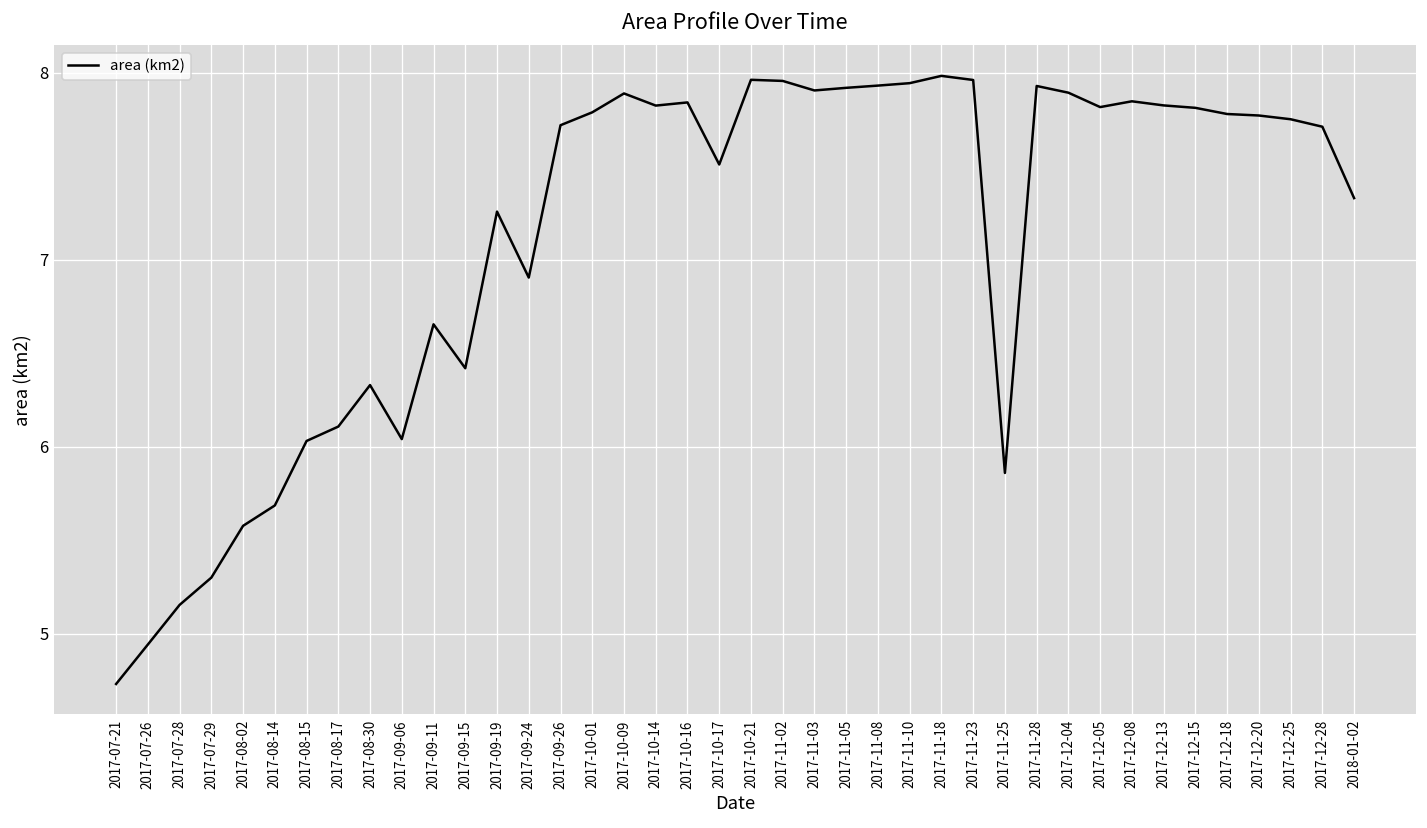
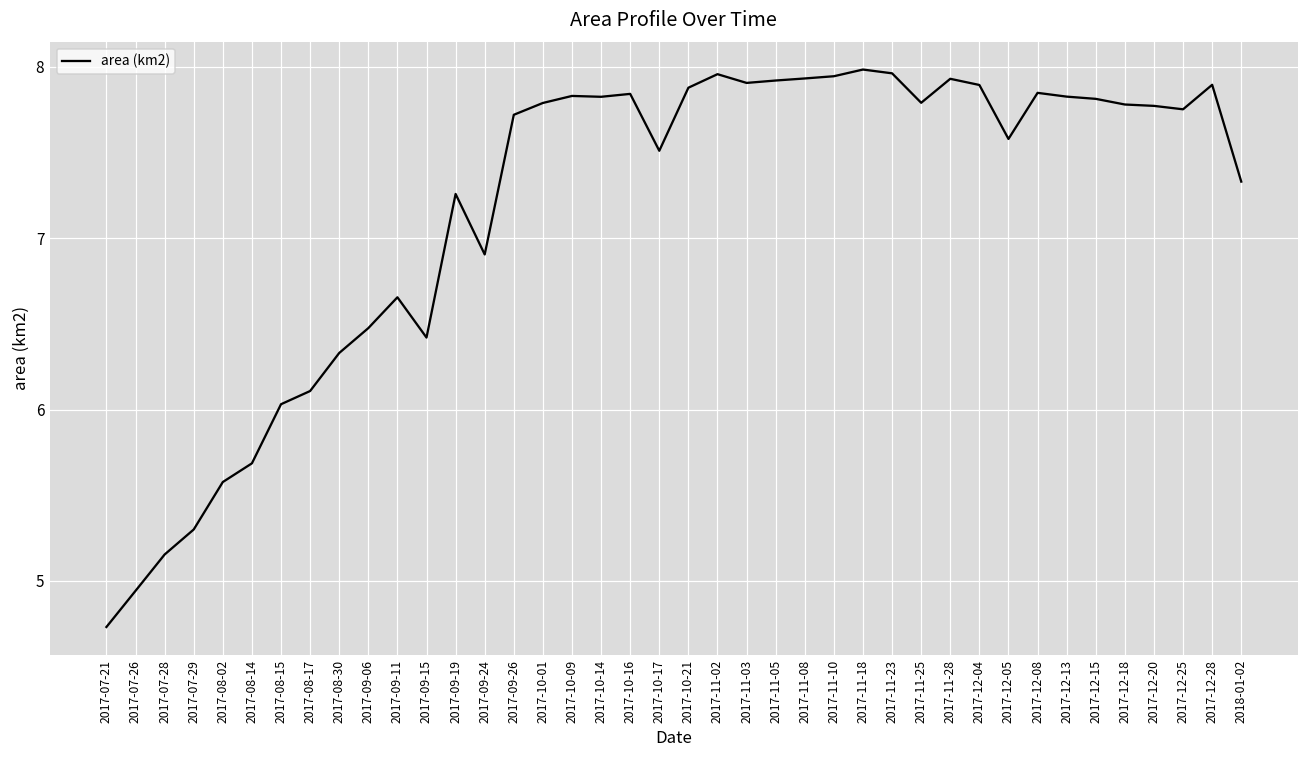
2017-09-06: 6.04 -> 6.48
2017-10-09: 7.89 -> 7.83
2017-10-21: 7.96 -> 7.88
2017-11-25: 5.86 -> 7.79
2017-12-05: 7.82 -> 7.58
2017-12-28: 7.71 -> 7.90
